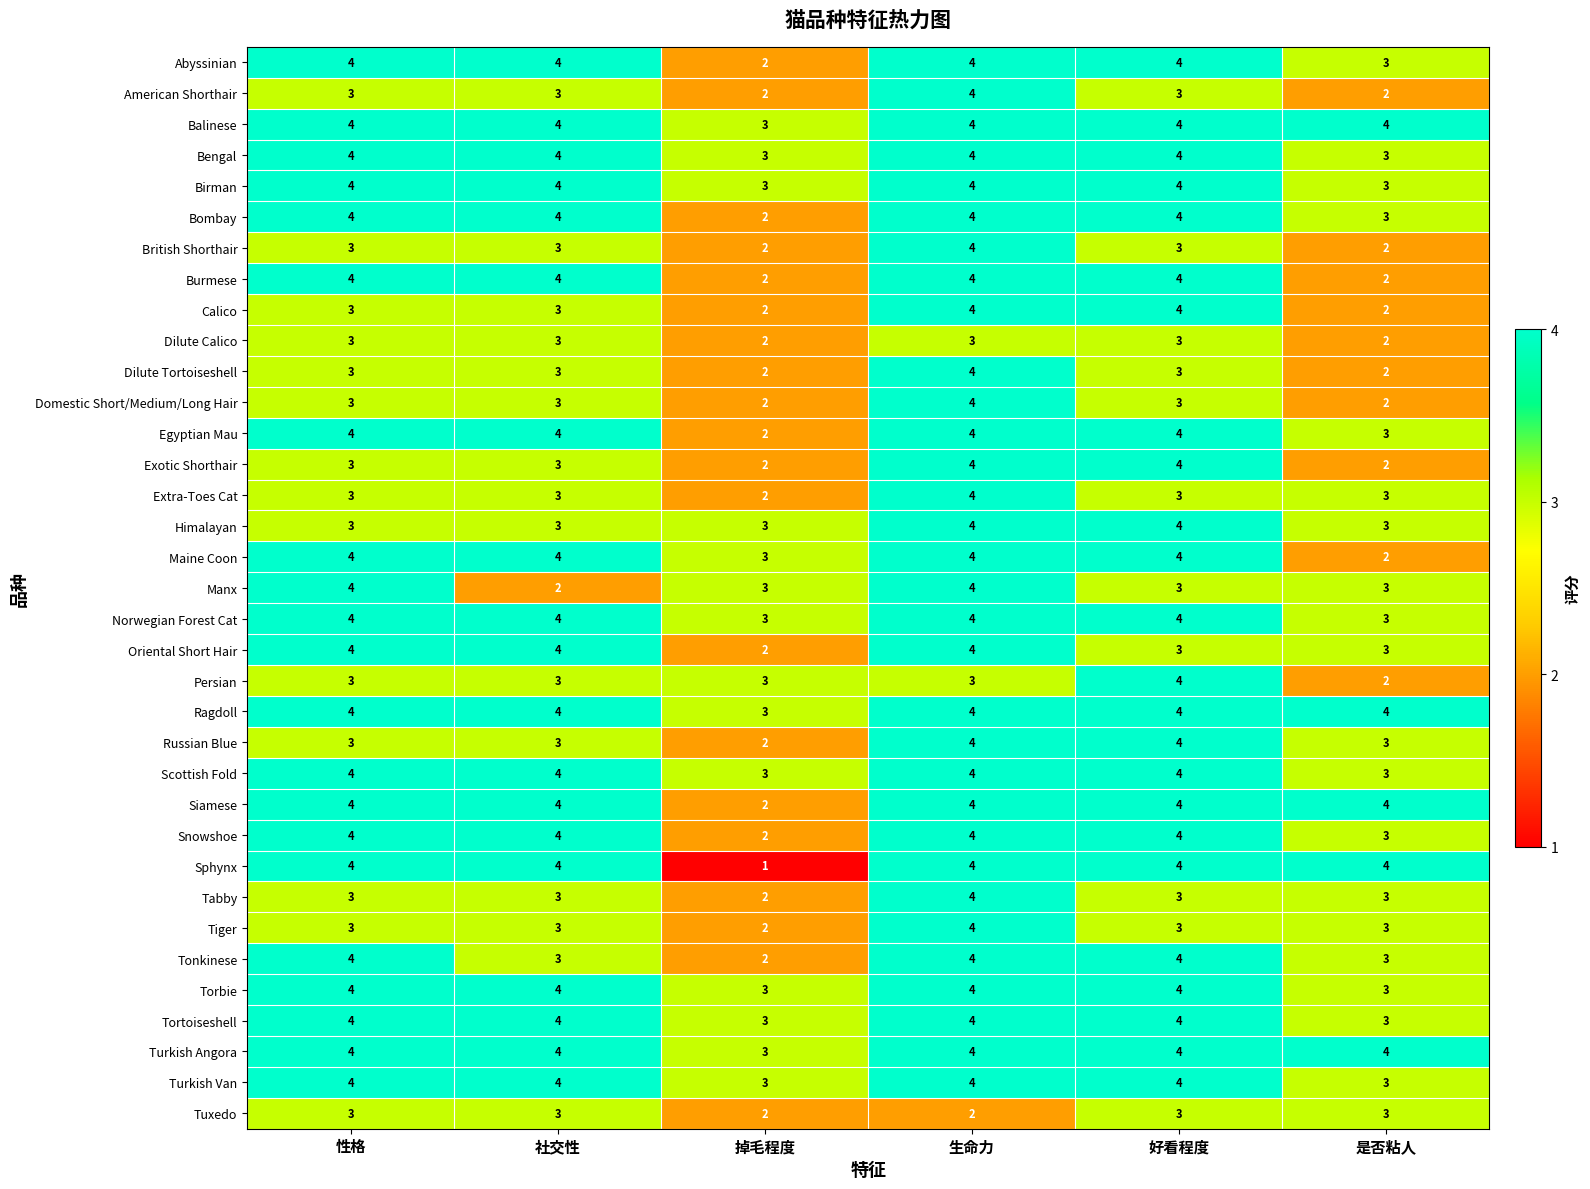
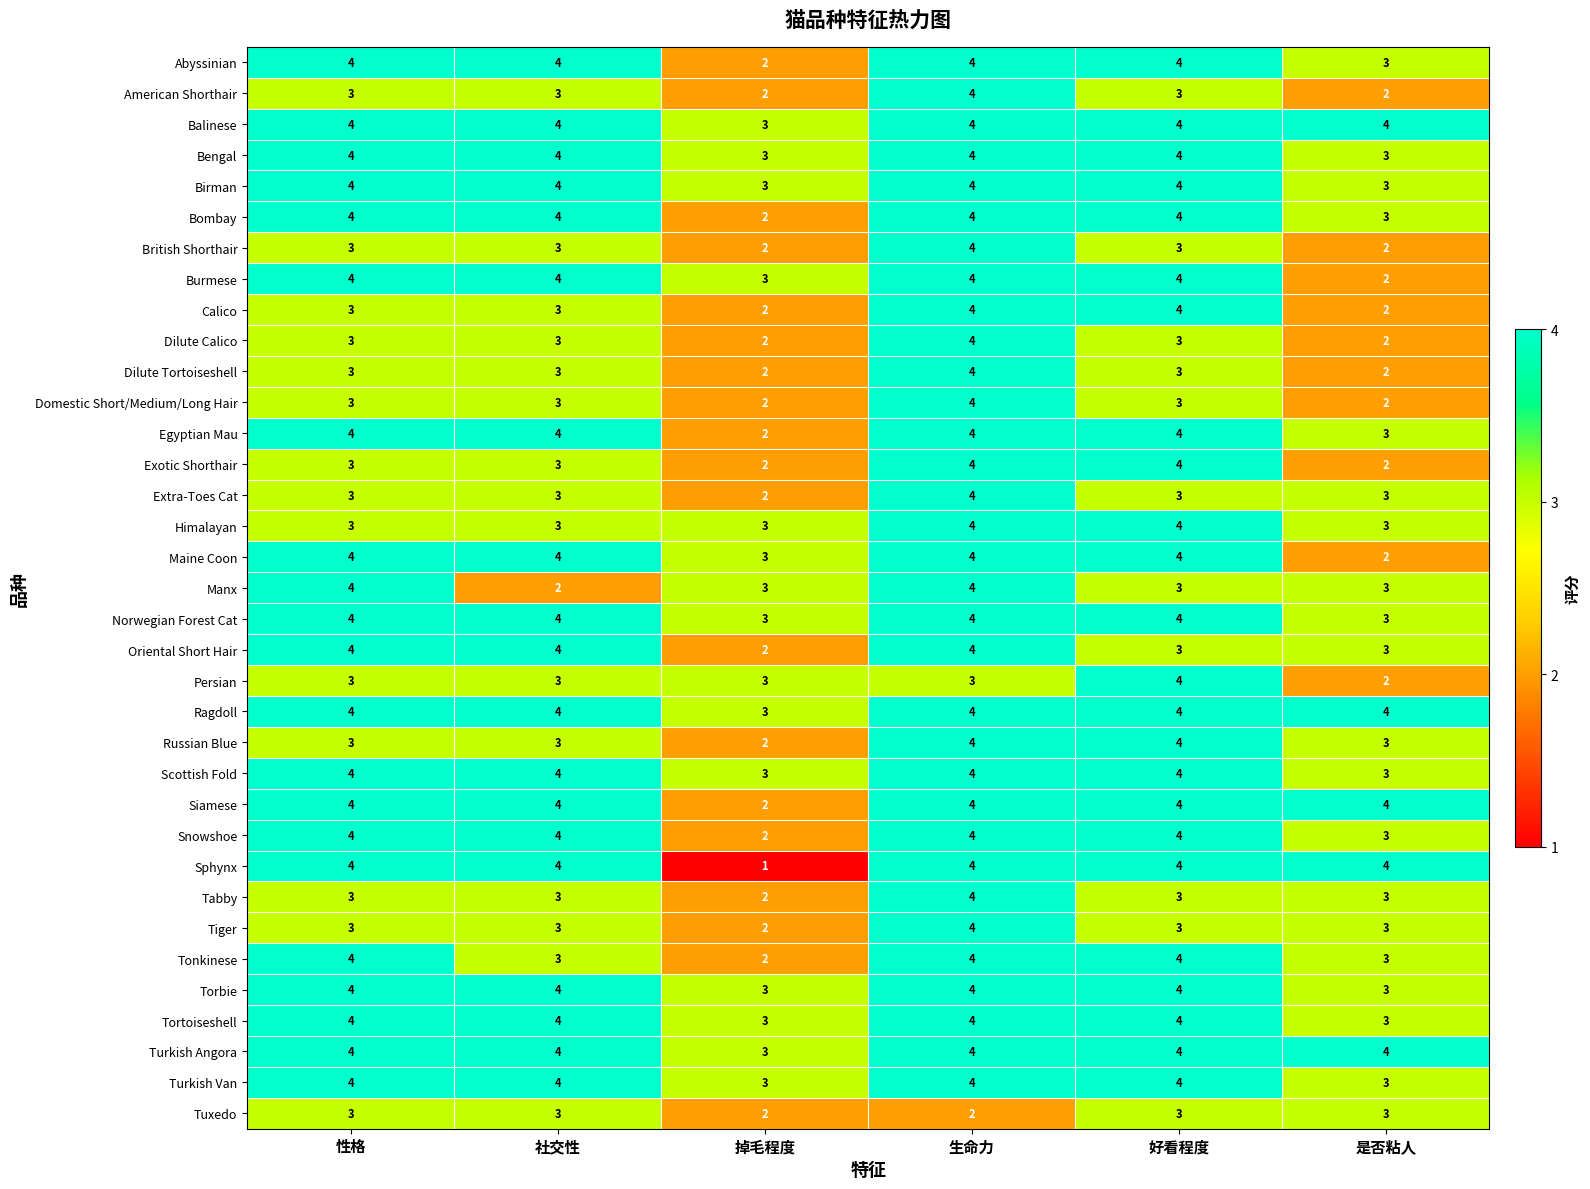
Burmese, 掉毛程度: 2 -> 3
Dilute Calico, 生命力: 3 -> 4
